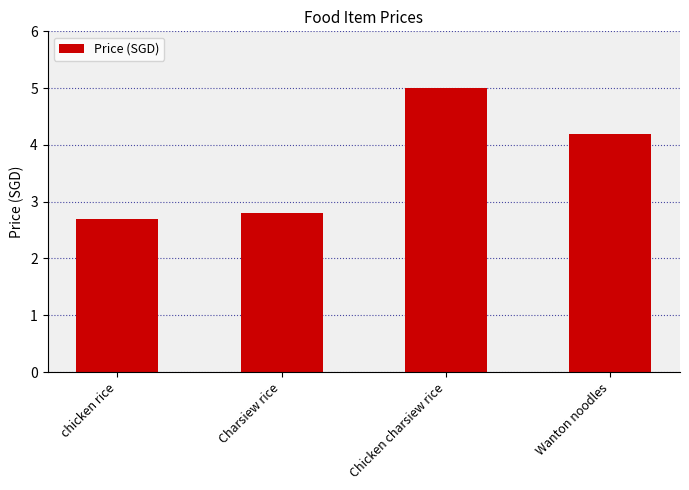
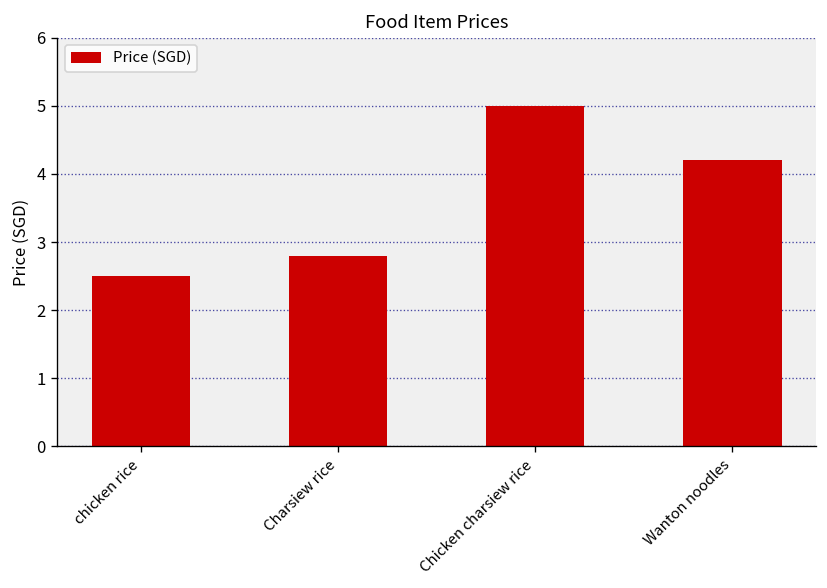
chicken rice: 2.7 -> 2.5
